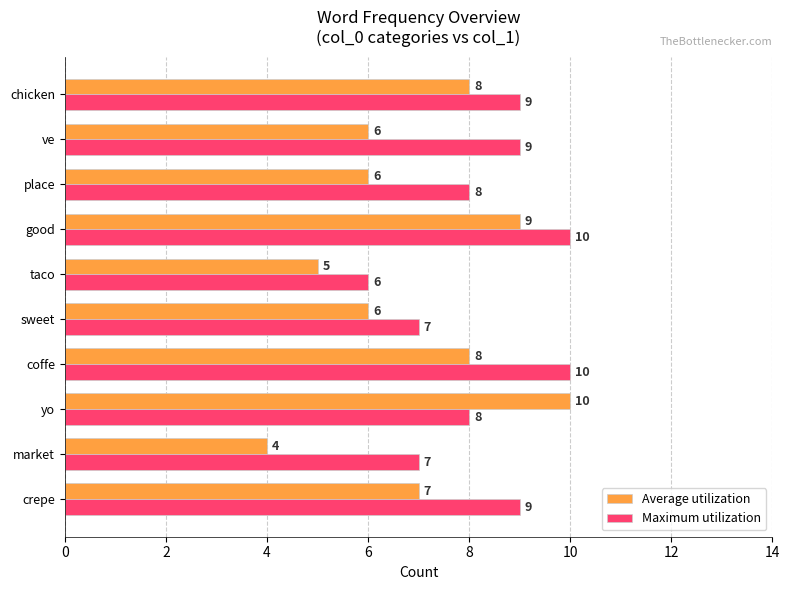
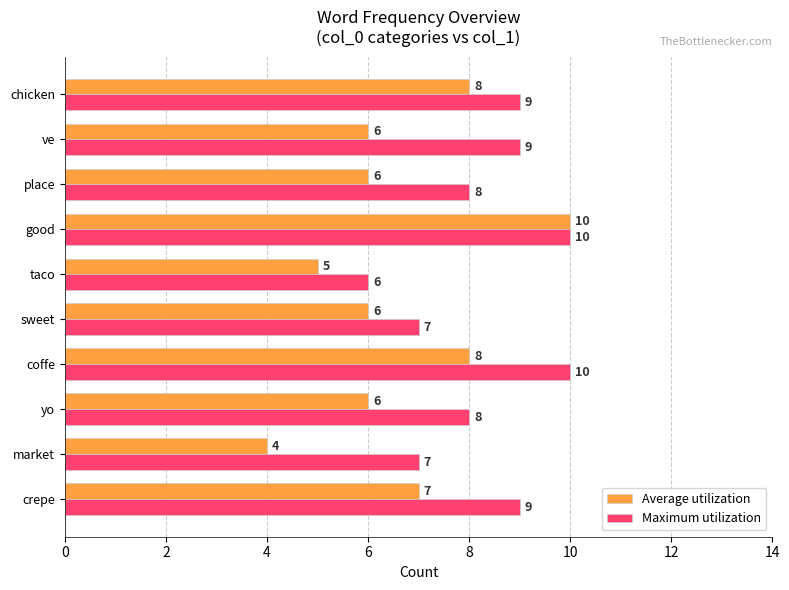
Average utilization, good: 9 -> 10
Average utilization, yo: 10 -> 6
